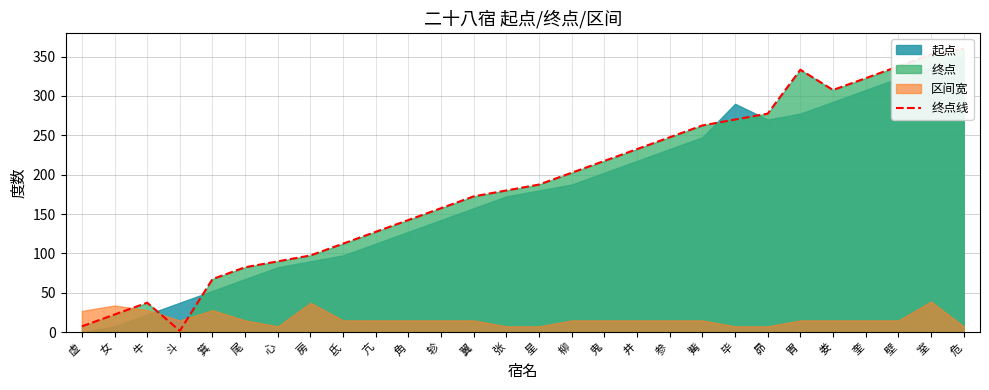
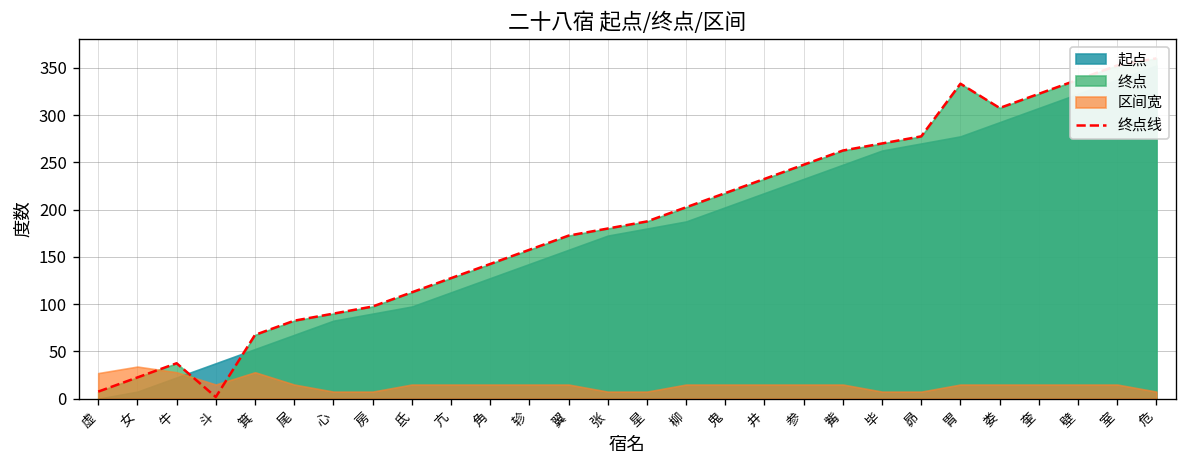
区间宽, 房: 40 -> 10
起点, 毕: 290 -> 260
区间宽, 室: 40 -> 20
